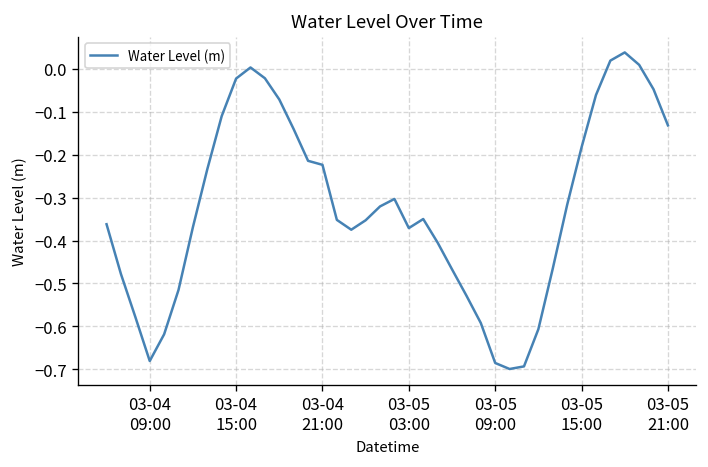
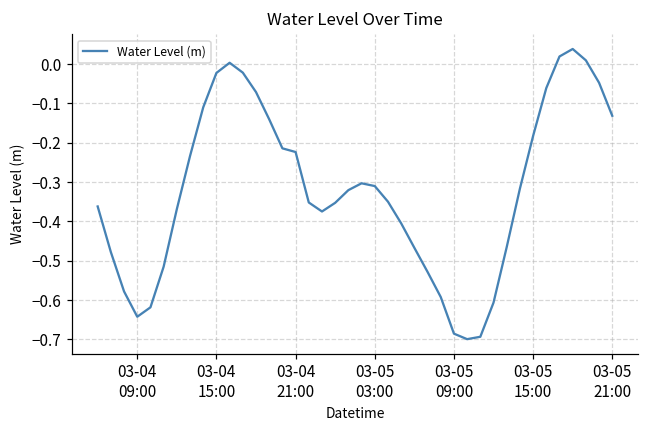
03-04 09:00: -0.68 -> -0.64
03-05 03:00: -0.37 -> -0.31
